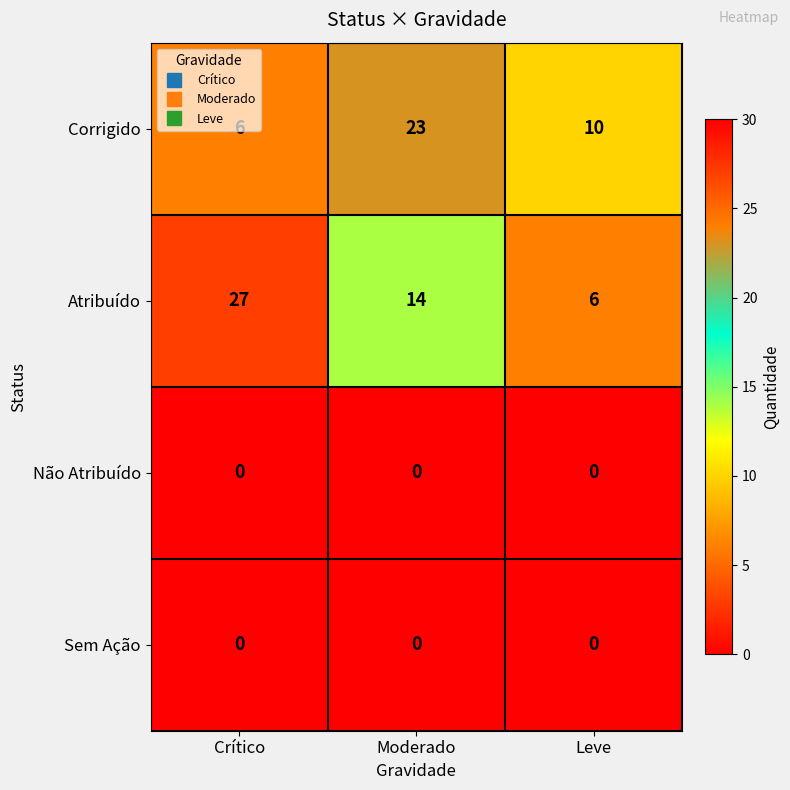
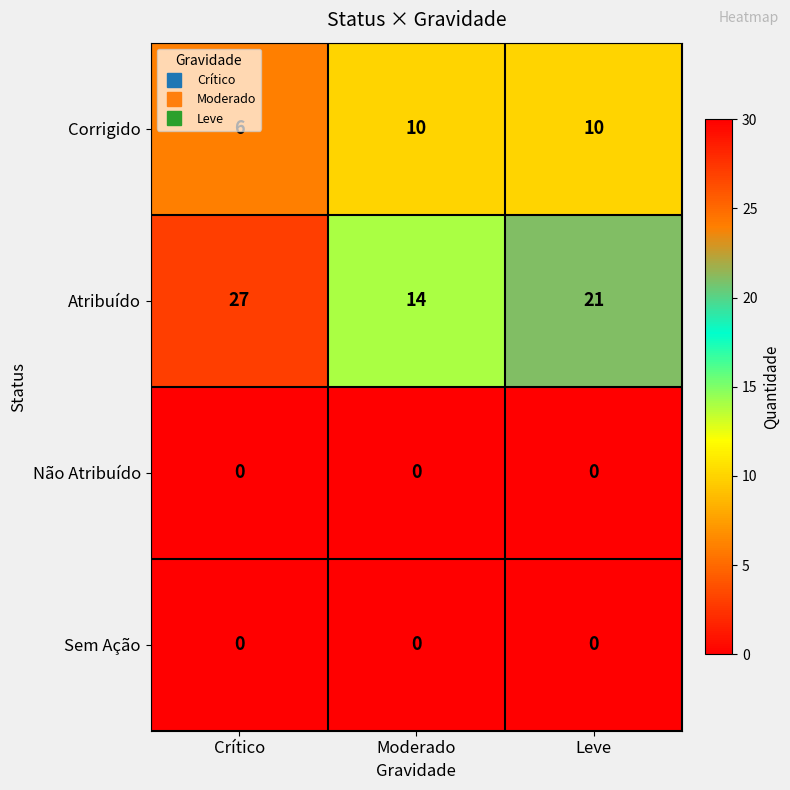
Corrigido, Moderado: 23 -> 10
Atribuído, Leve: 6 -> 21
